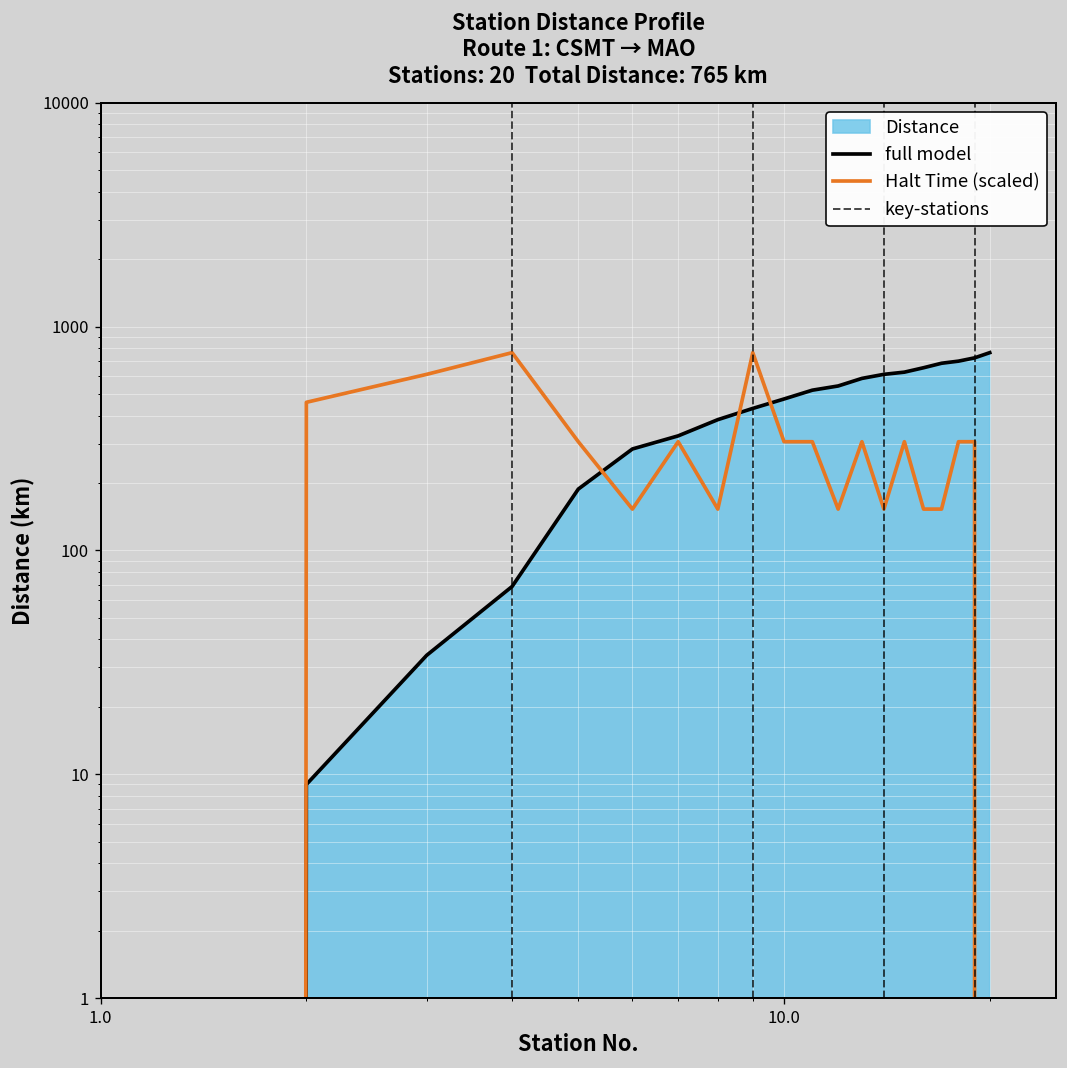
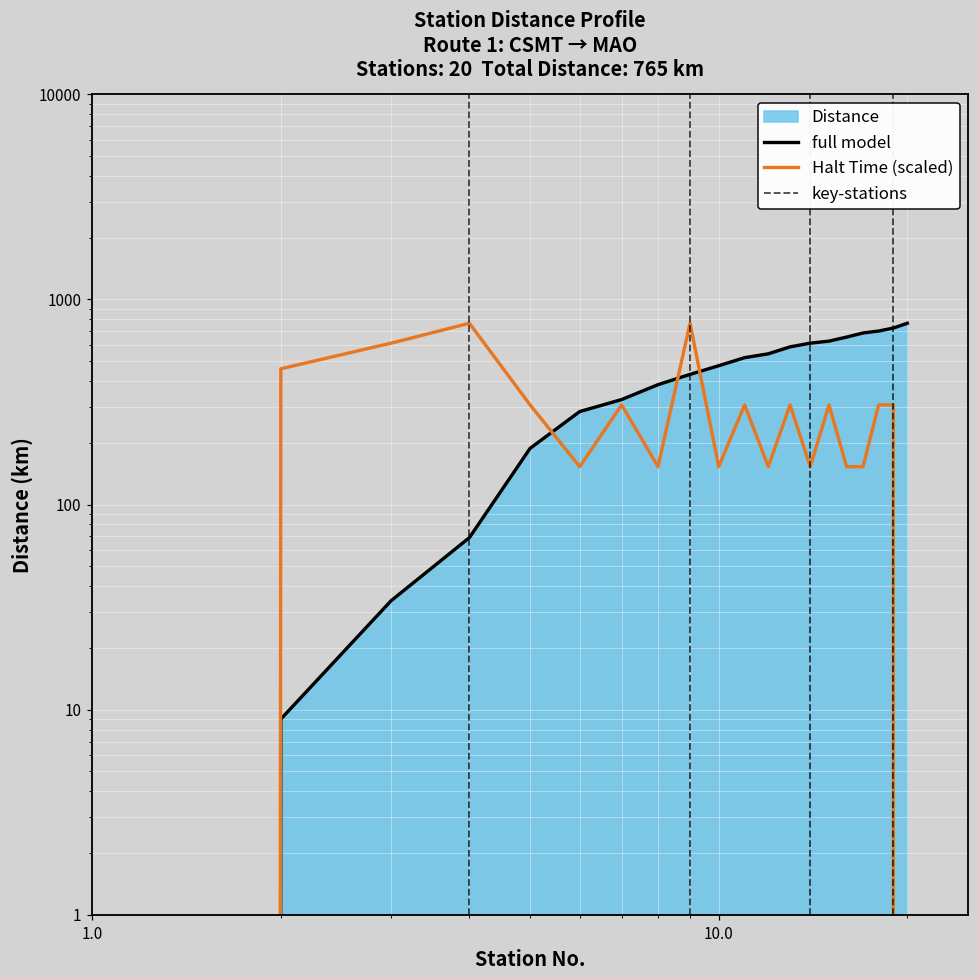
Halt Time (scaled), 10.0: 310 -> 150
